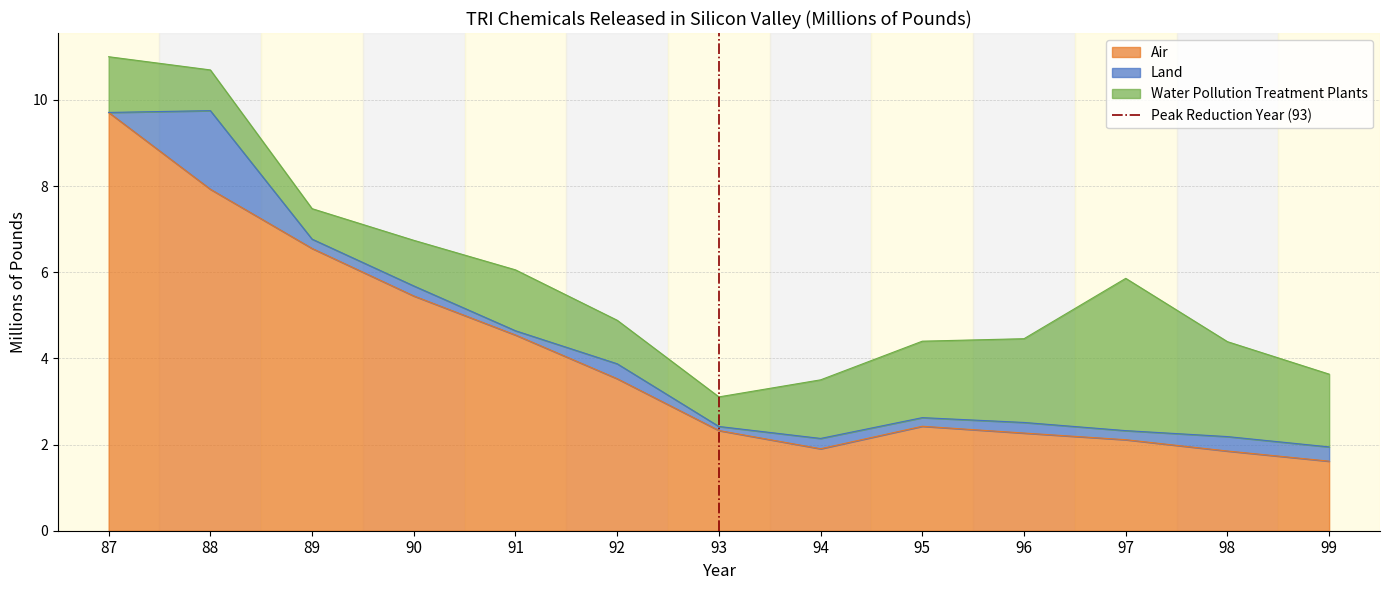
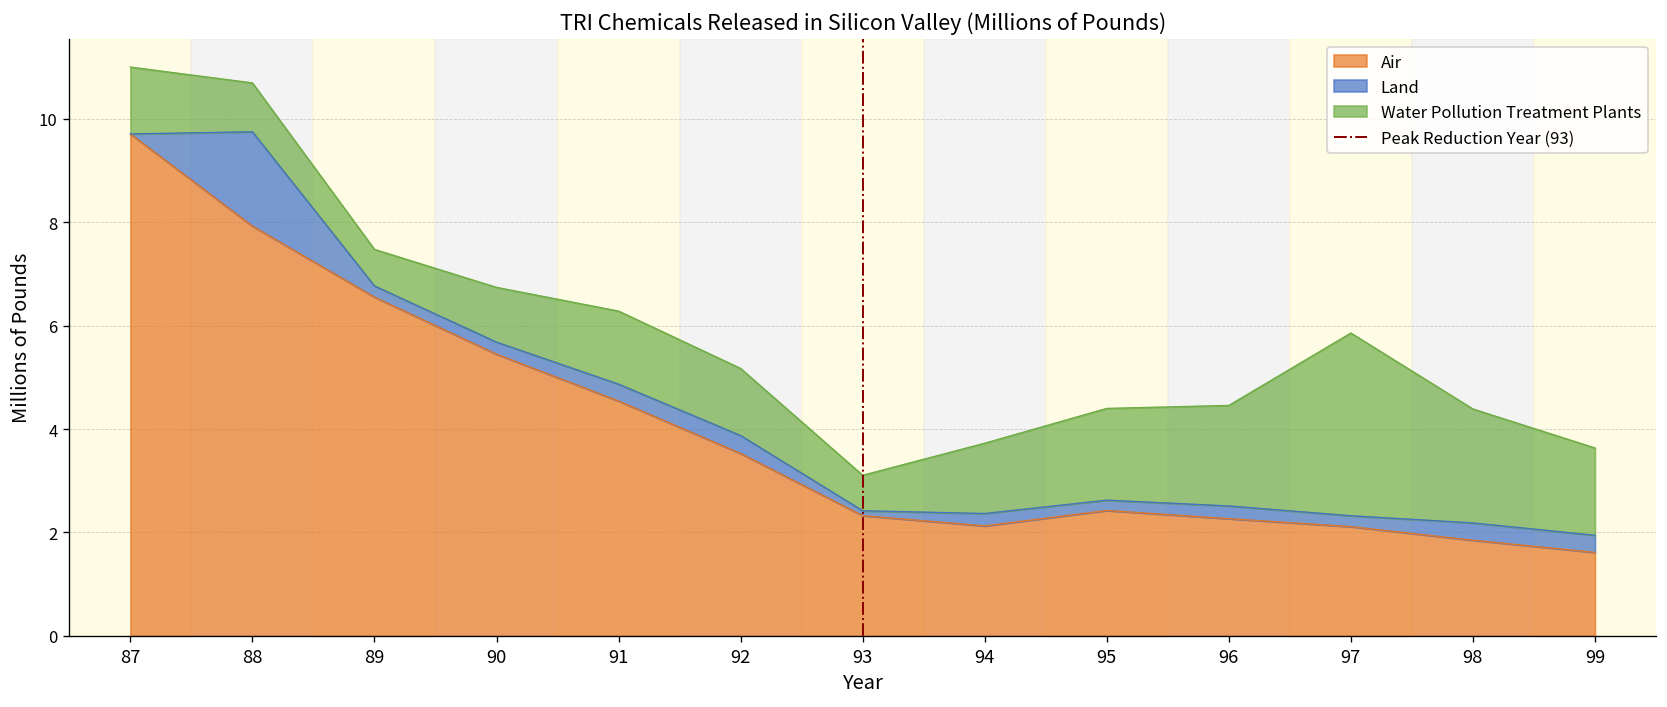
Land, 91: 0.1 -> 0.3
Water Pollution Treatment Plants, 92: 1.0 -> 1.3
Air, 94: 1.9 -> 2.1
